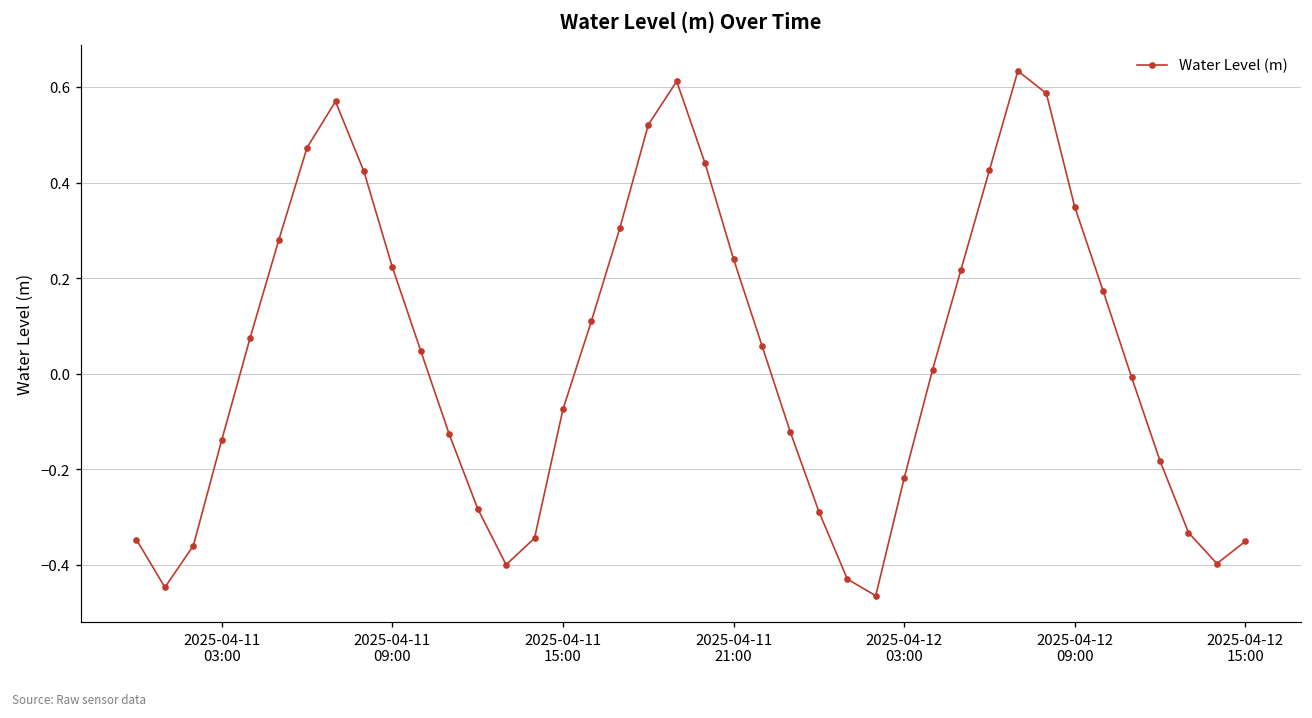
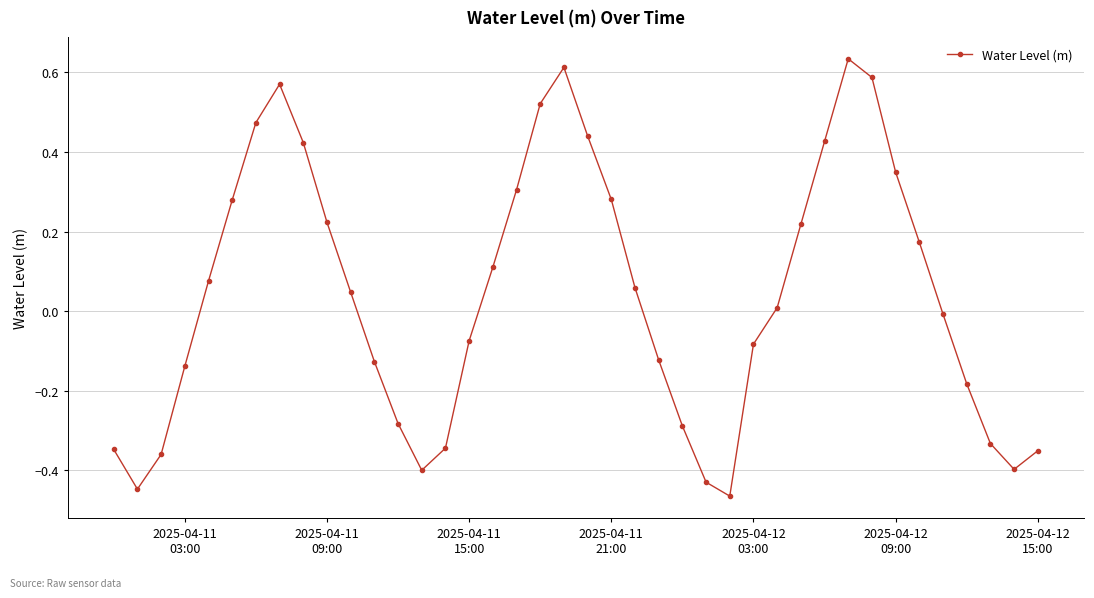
2025-04-11 21:00: 0.24 -> 0.28
2025-04-12 03:00: -0.22 -> -0.08
